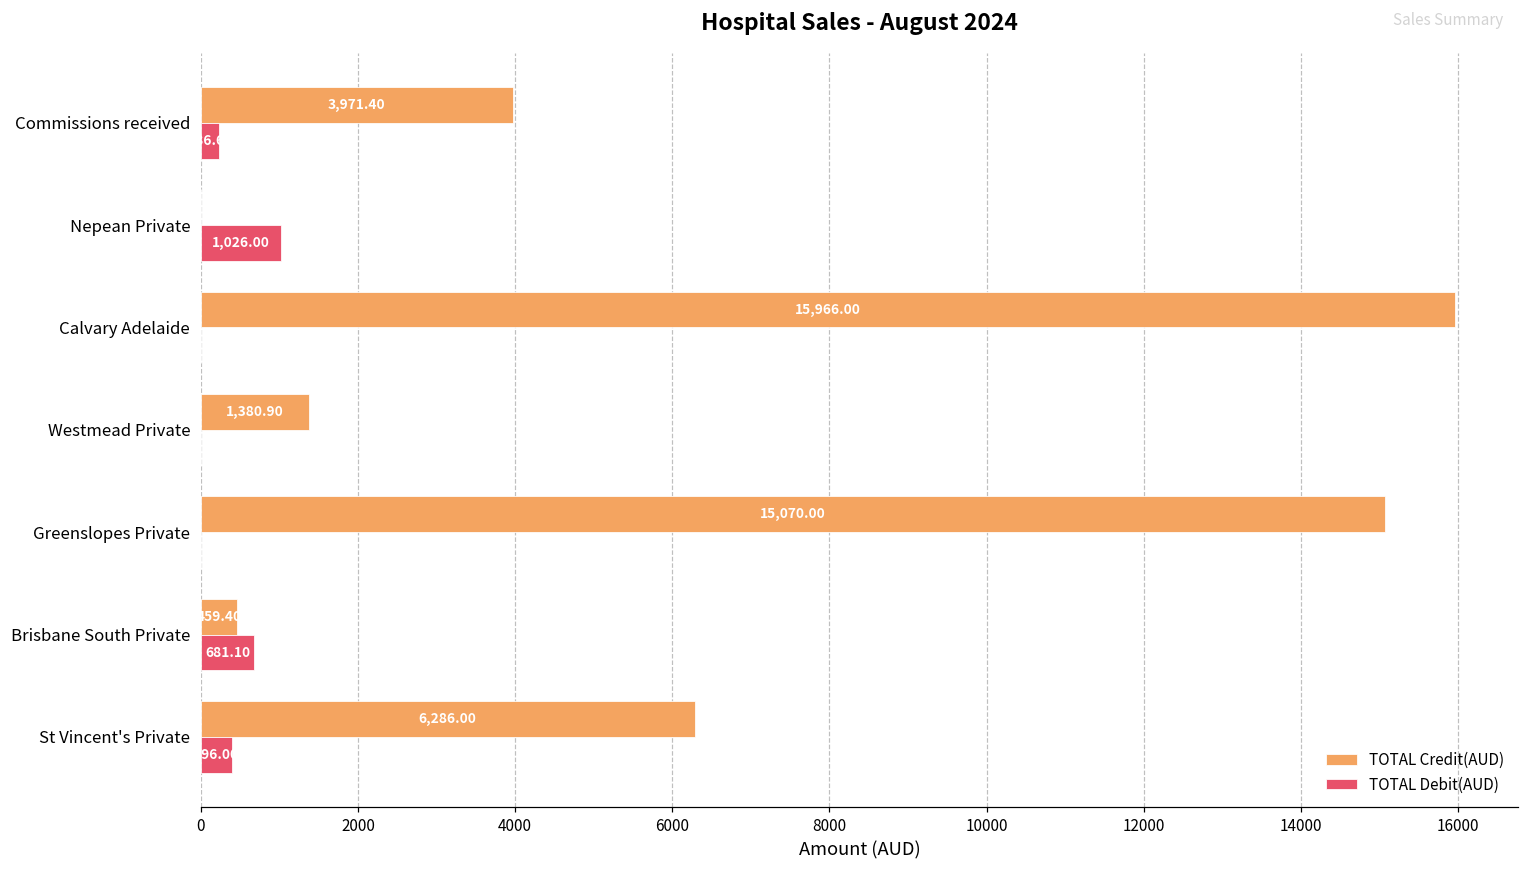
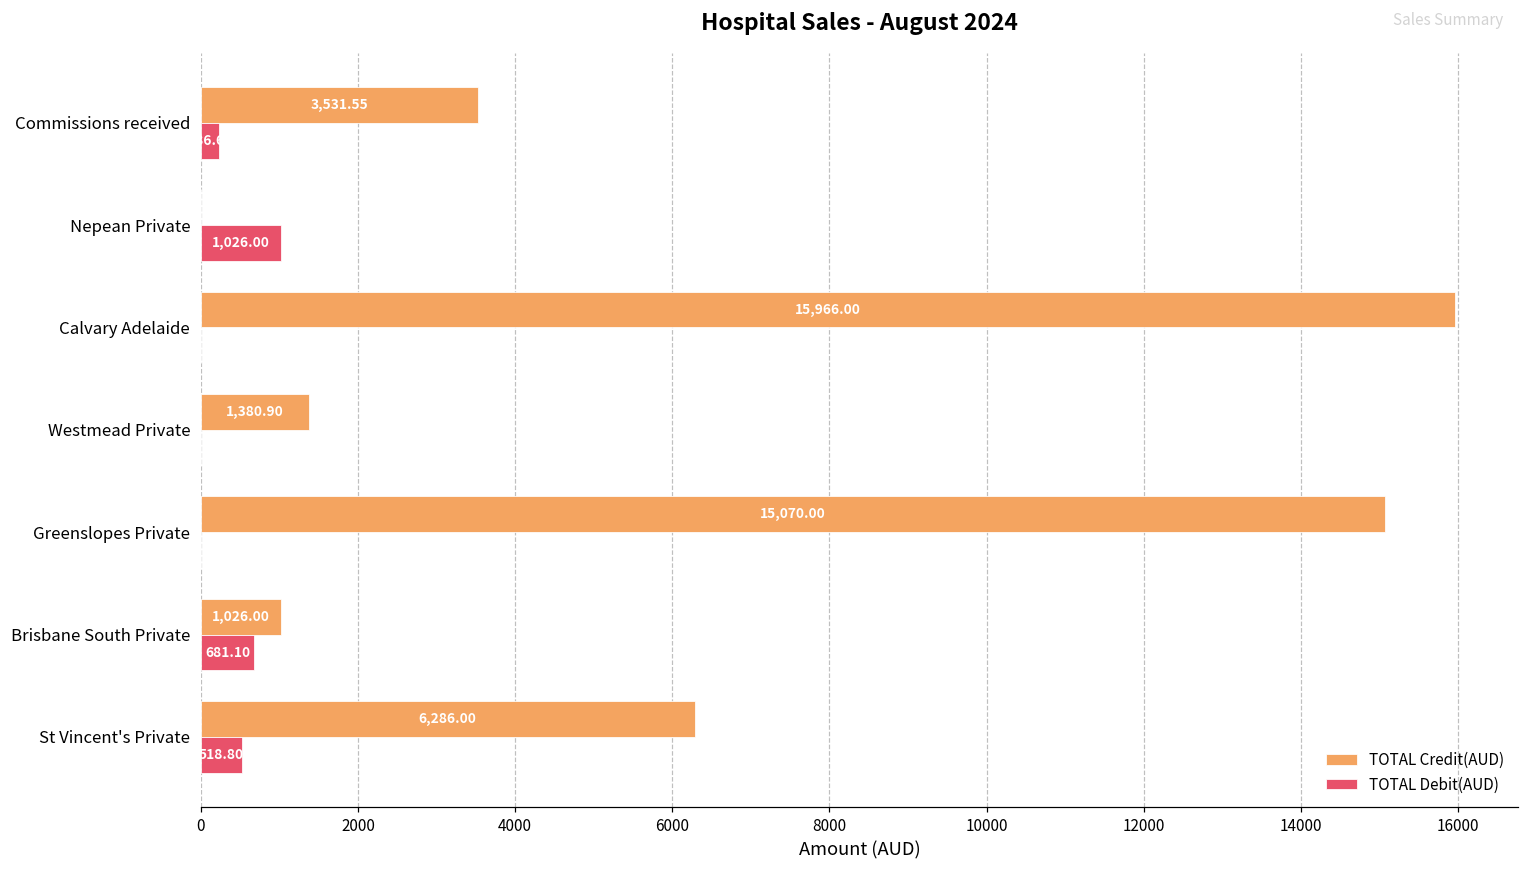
TOTAL Credit(AUD), Commissions received: 3,971.40 -> 3,531.55
TOTAL Credit(AUD), Brisbane South Private: 459.40 -> 1,026.00
TOTAL Debit(AUD), St Vincent's Private: 396.00 -> 518.80
